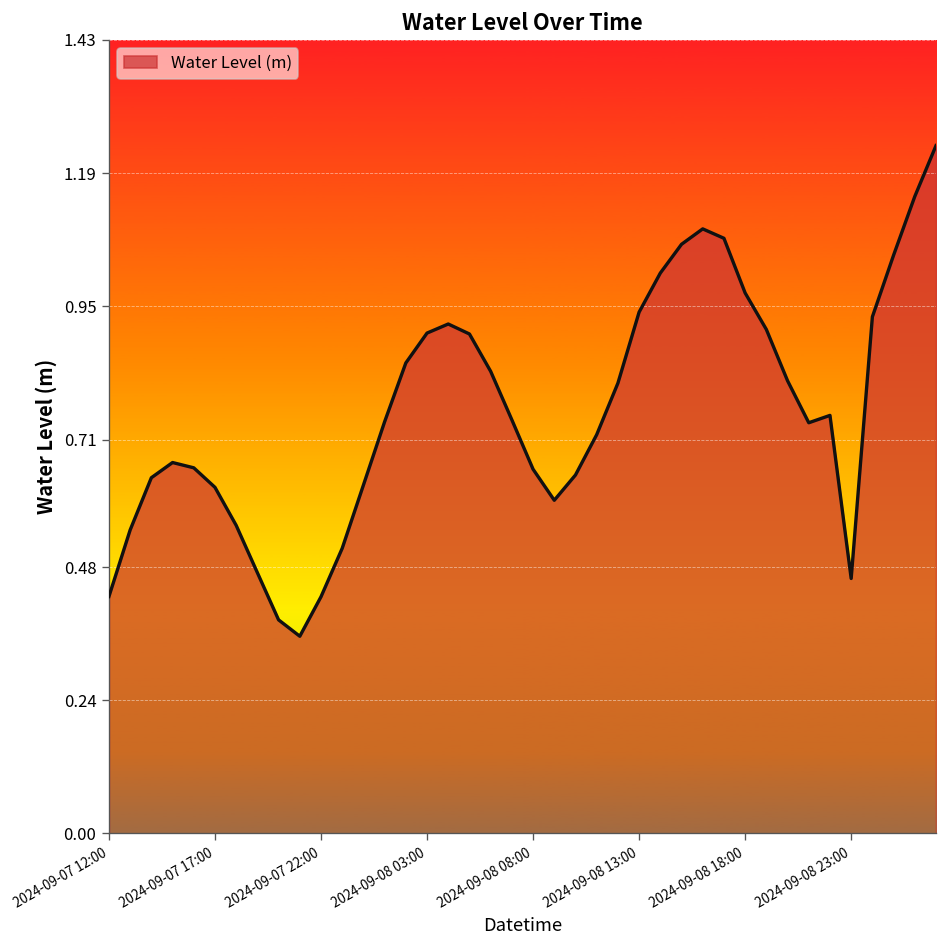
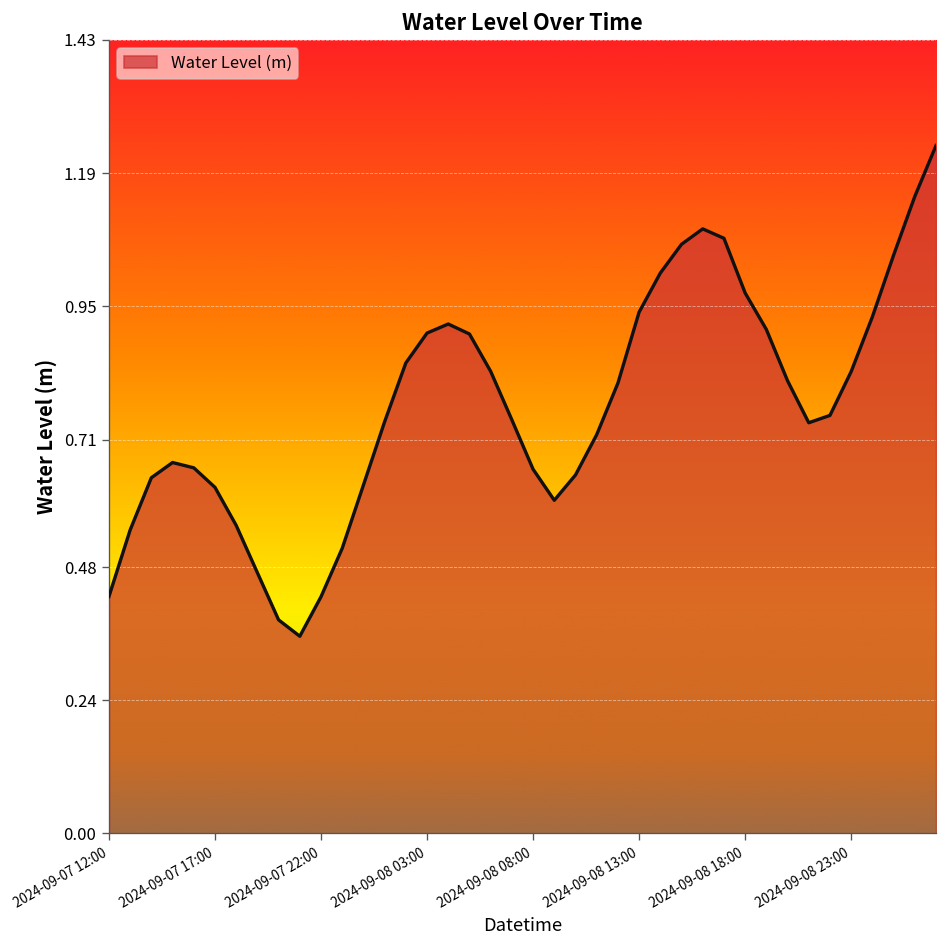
2024-09-08 23:00: 0.46 -> 0.83
